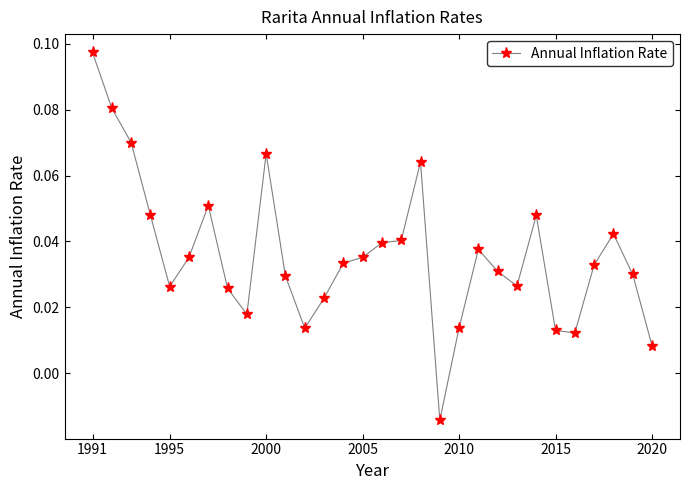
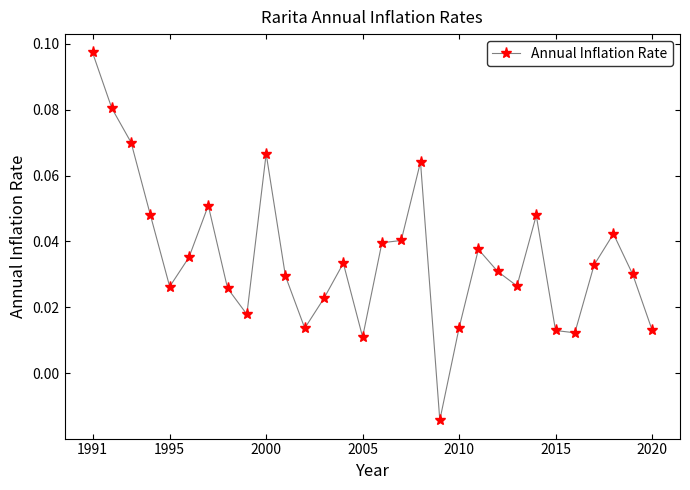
2005: 0.035 -> 0.011
2020: 0.008 -> 0.013
